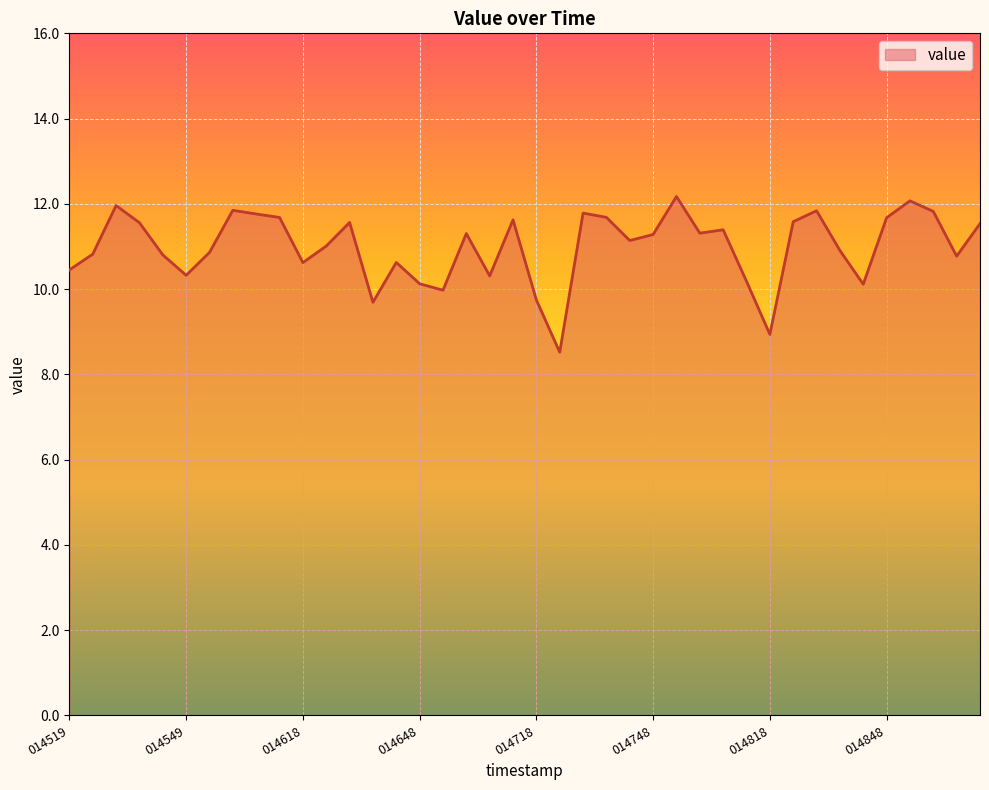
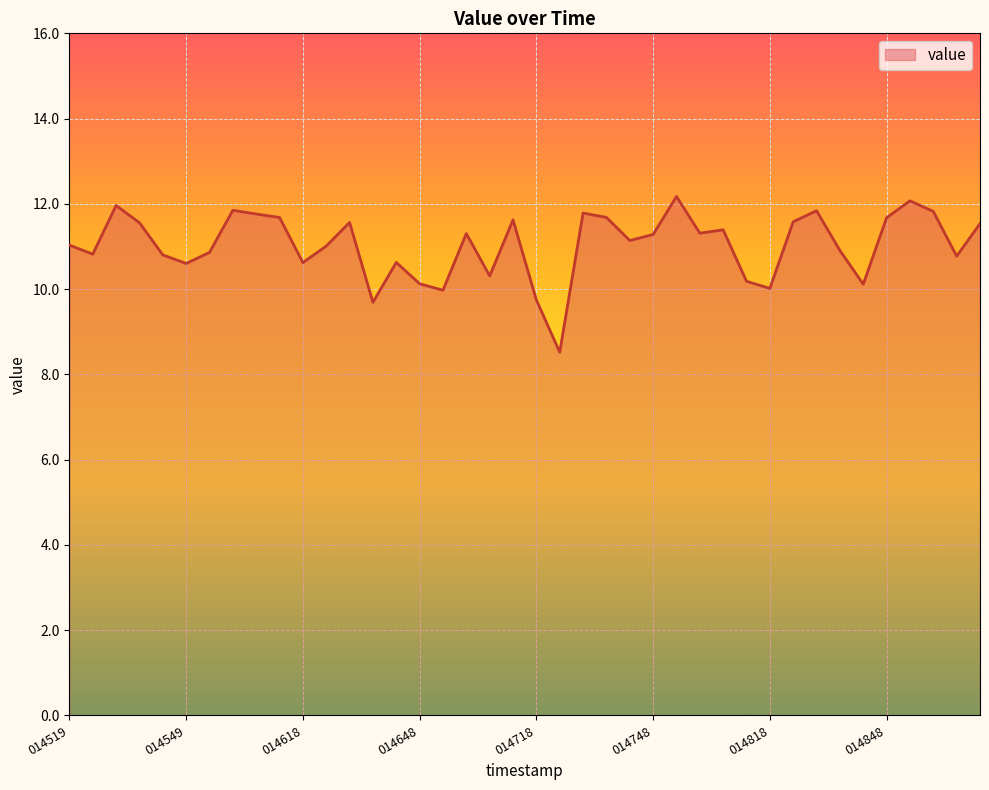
014519: 10.5 -> 11.0
014549: 10.3 -> 10.6
014818: 8.9 -> 10.0
